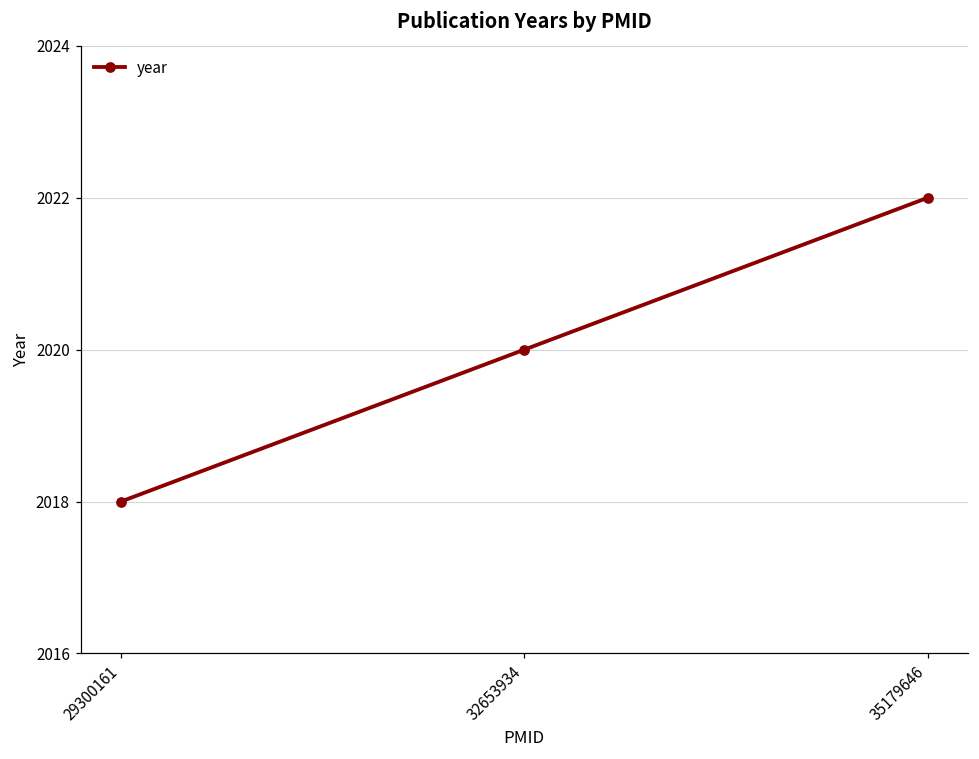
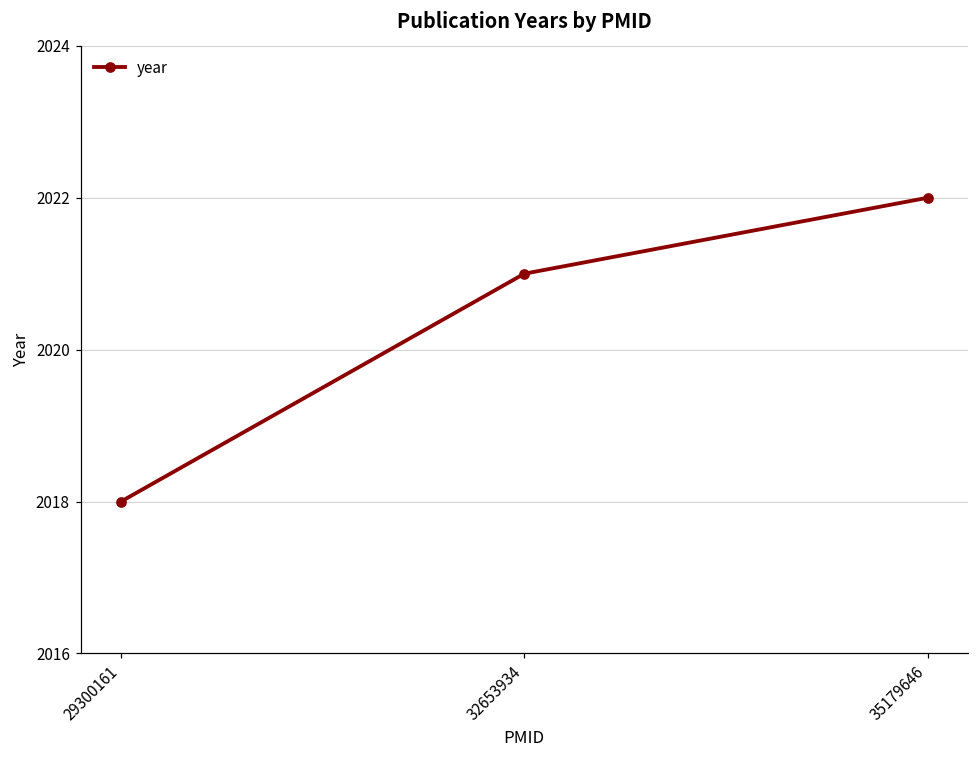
32653934: 2020 -> 2021
